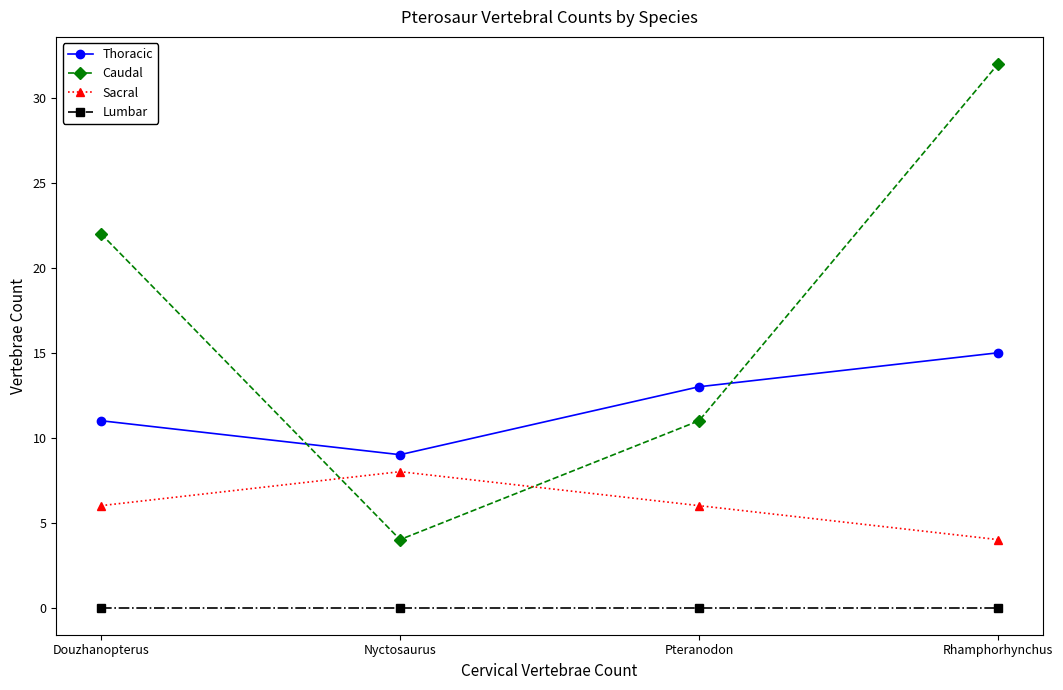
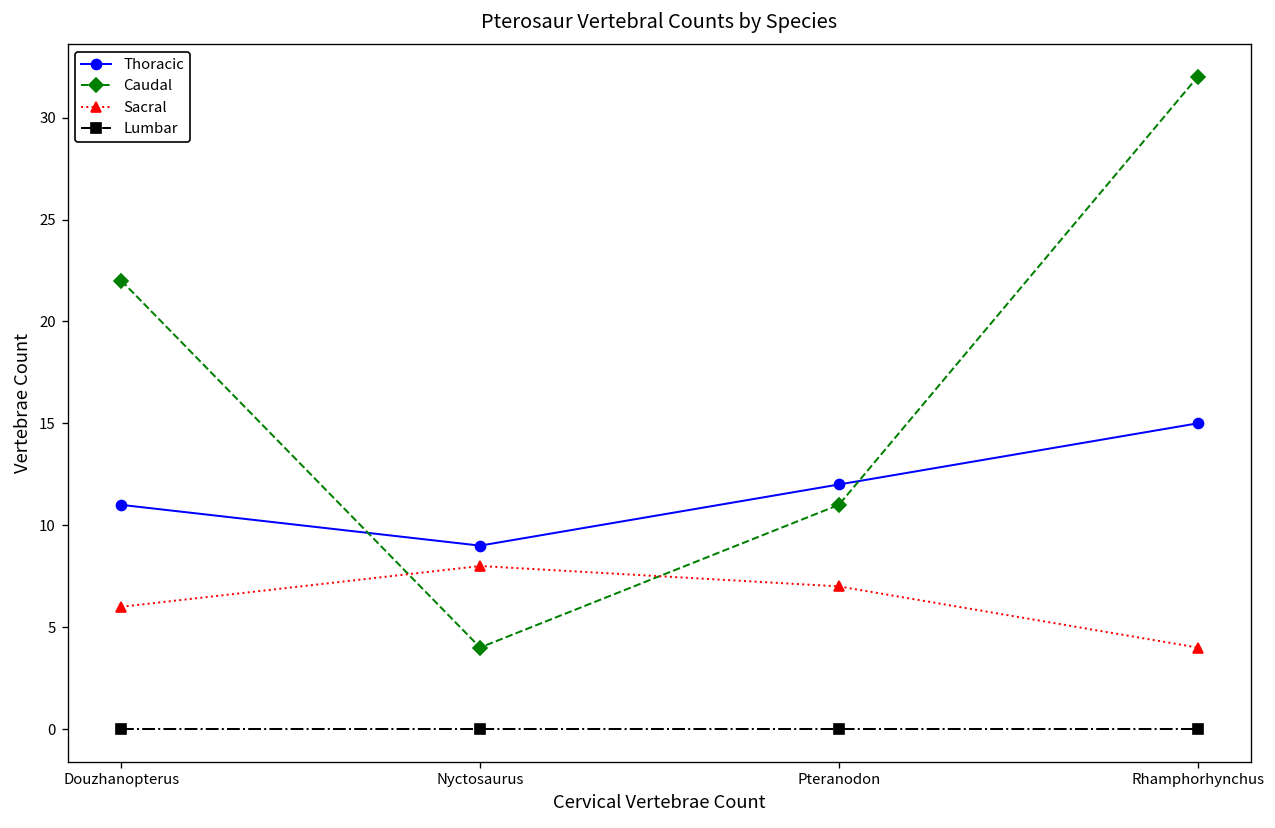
Thoracic, Pteranodon: 13 -> 12
Sacral, Pteranodon: 6 -> 7
